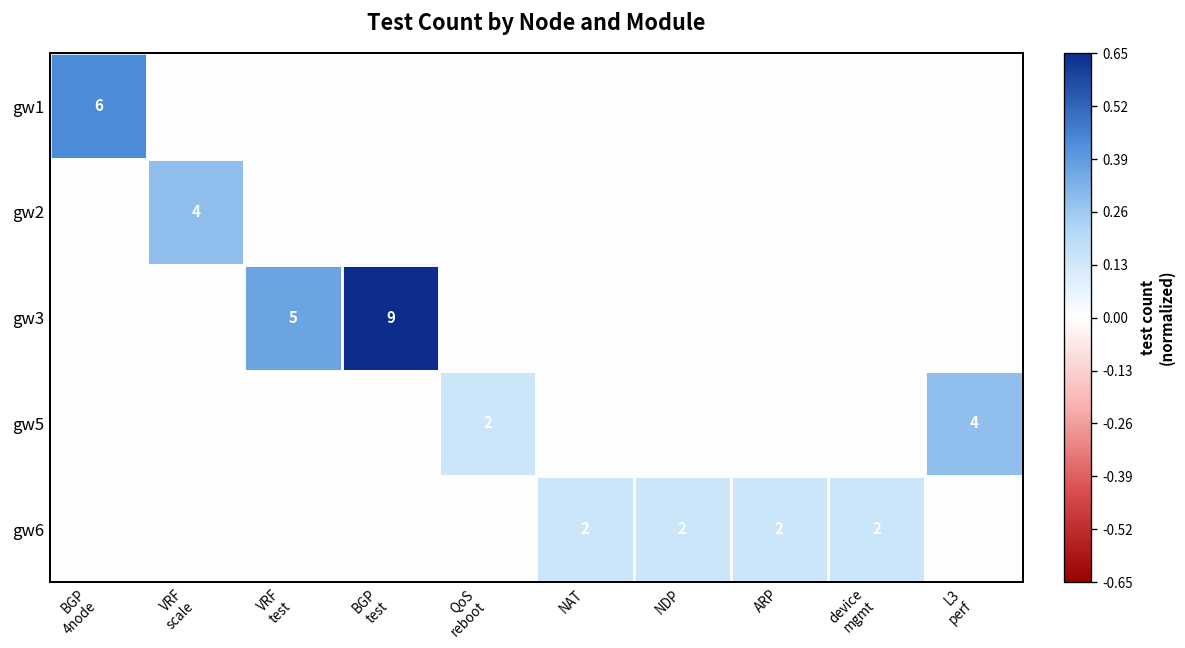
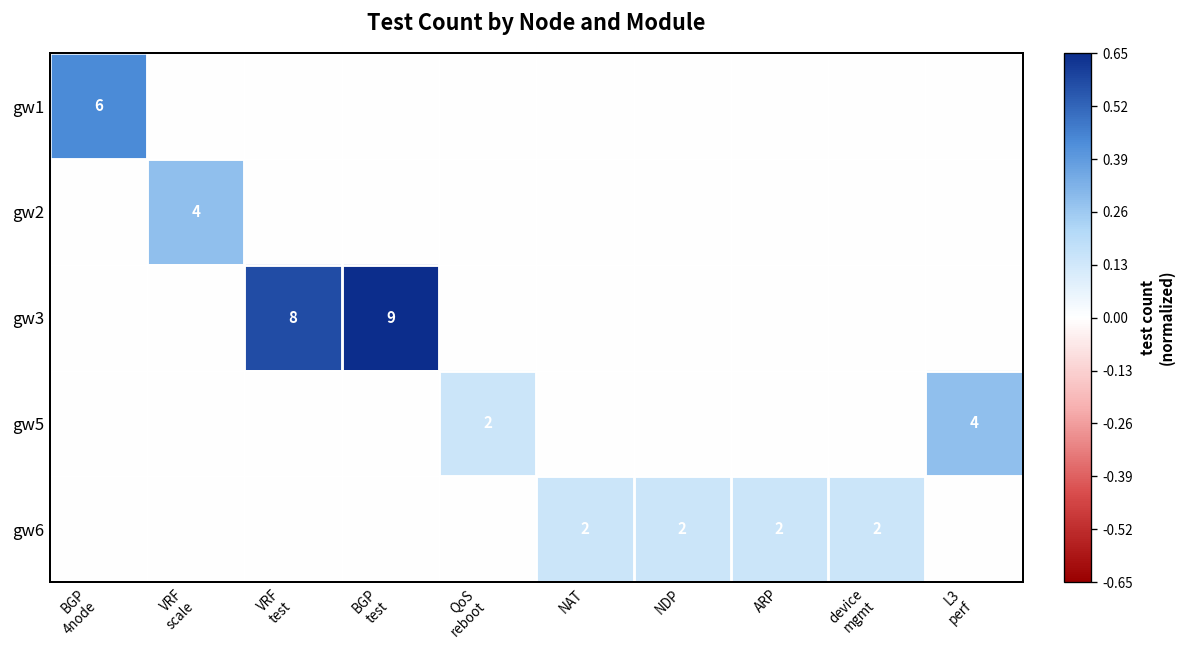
gw3, VRF test: 5 -> 8
